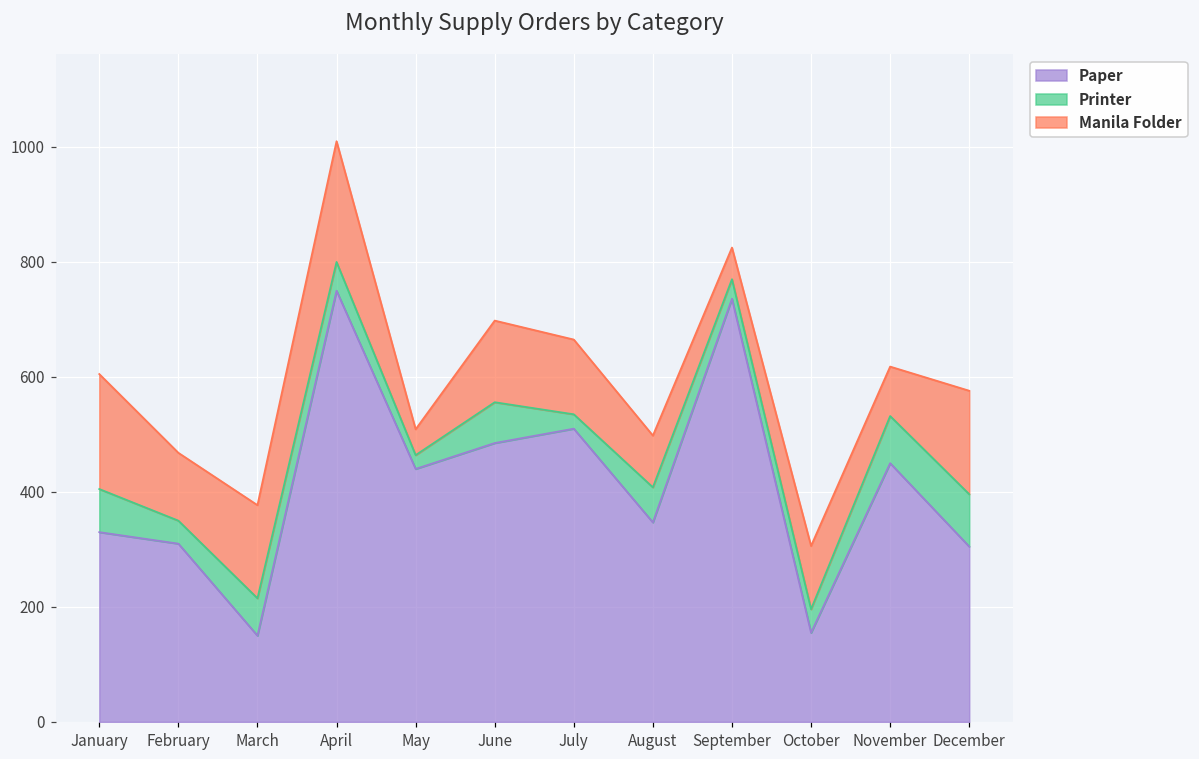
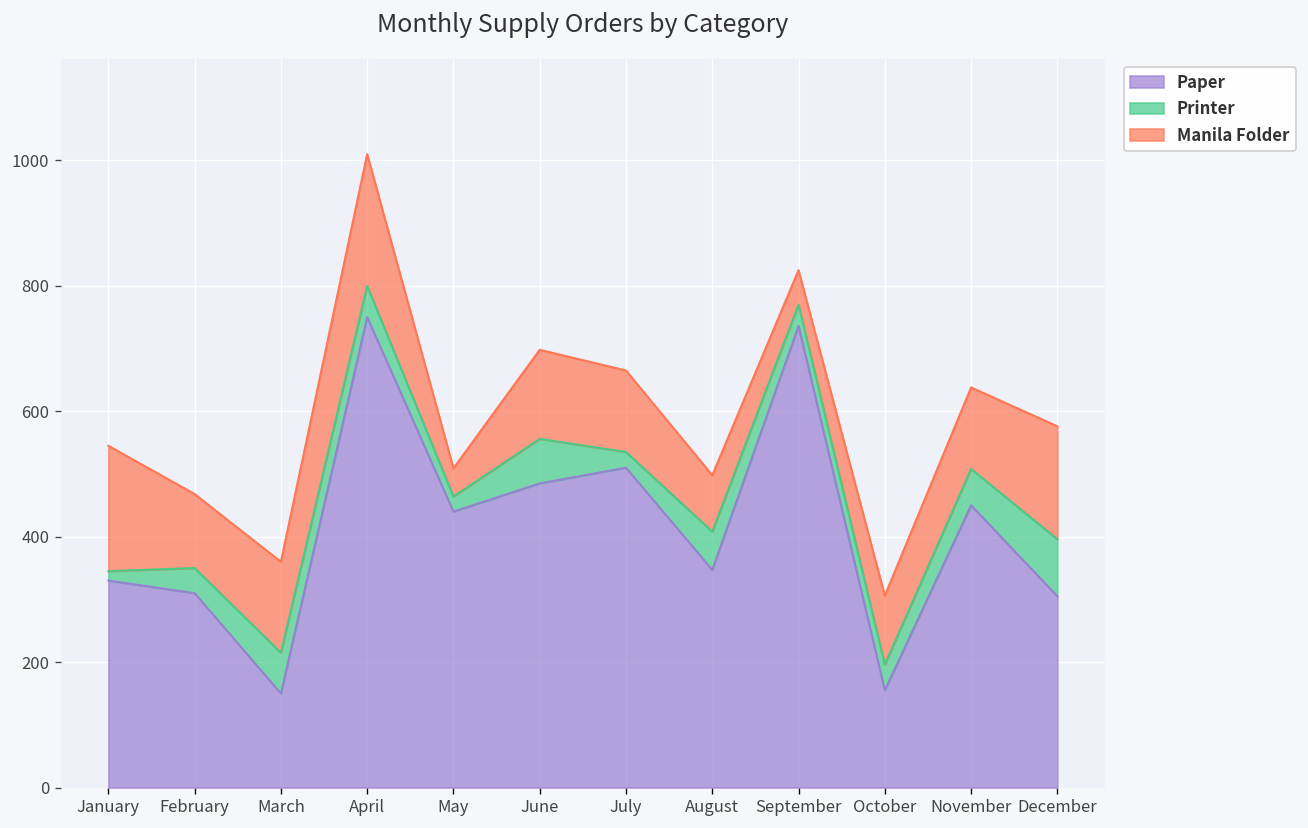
Printer, January: 80 -> 20
Manila Folder, March: 160 -> 150
Printer, November: 80 -> 60
Manila Folder, November: 90 -> 130
